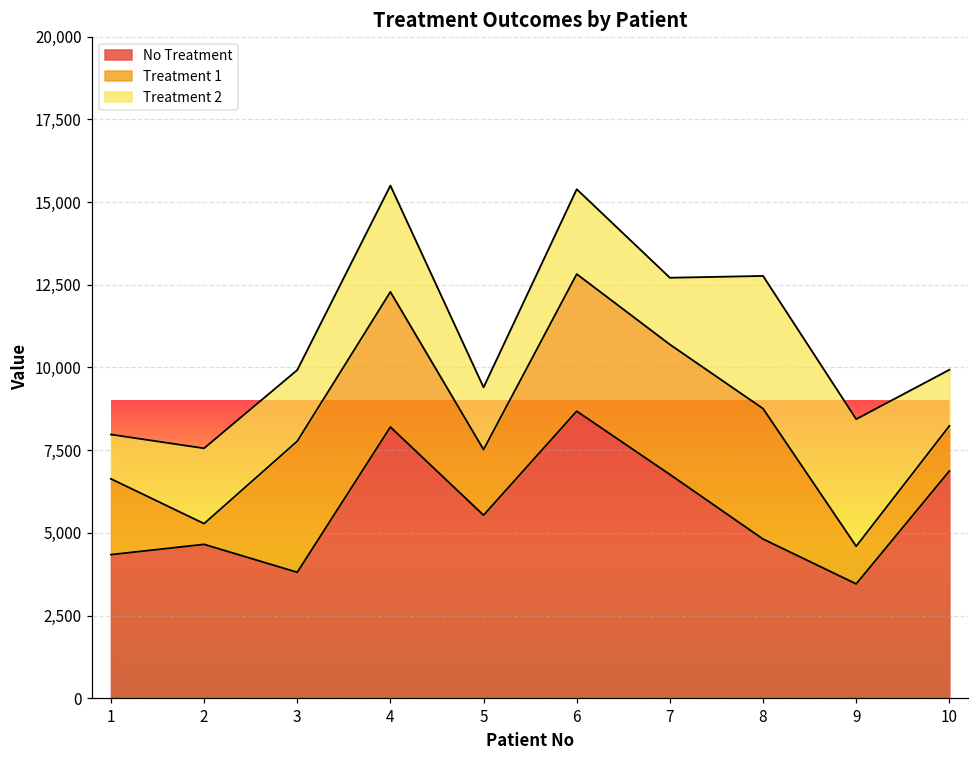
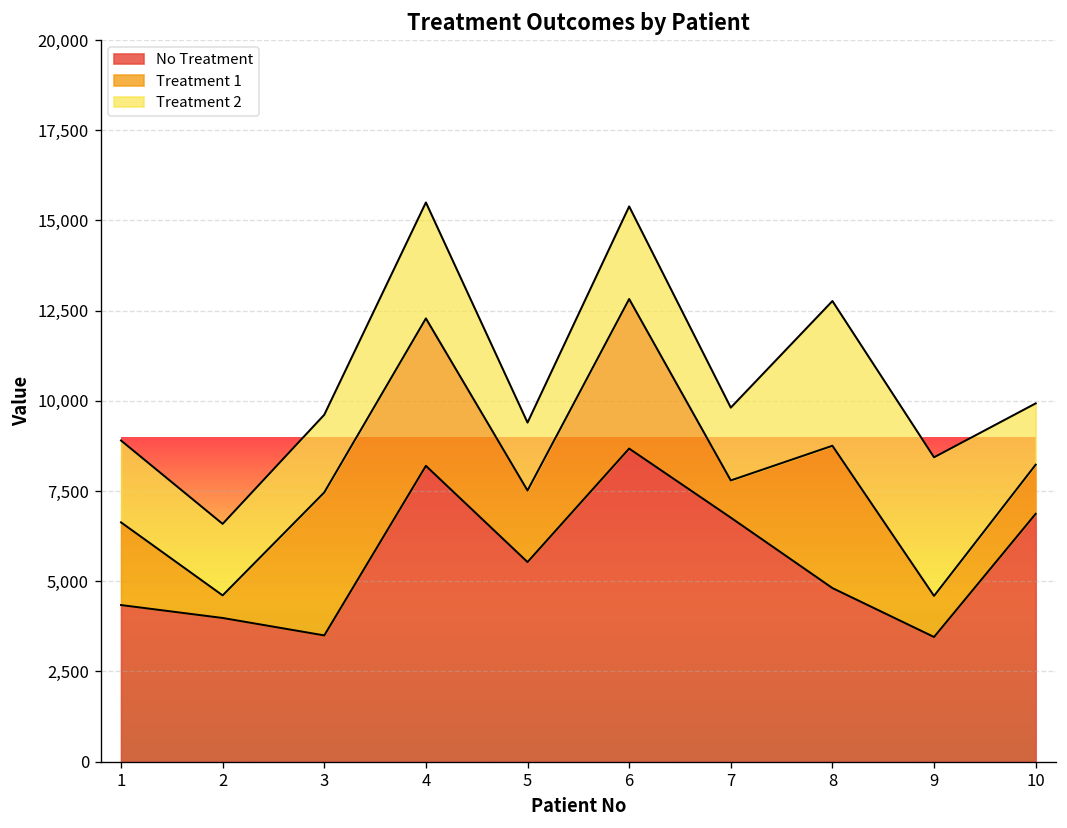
Treatment 2, 1: 1,300 -> 2,300
No Treatment, 2: 4,700 -> 4,000
Treatment 2, 2: 2,300 -> 2,000
No Treatment, 3: 3,800 -> 3,500
Treatment 1, 7: 3,900 -> 1,000
